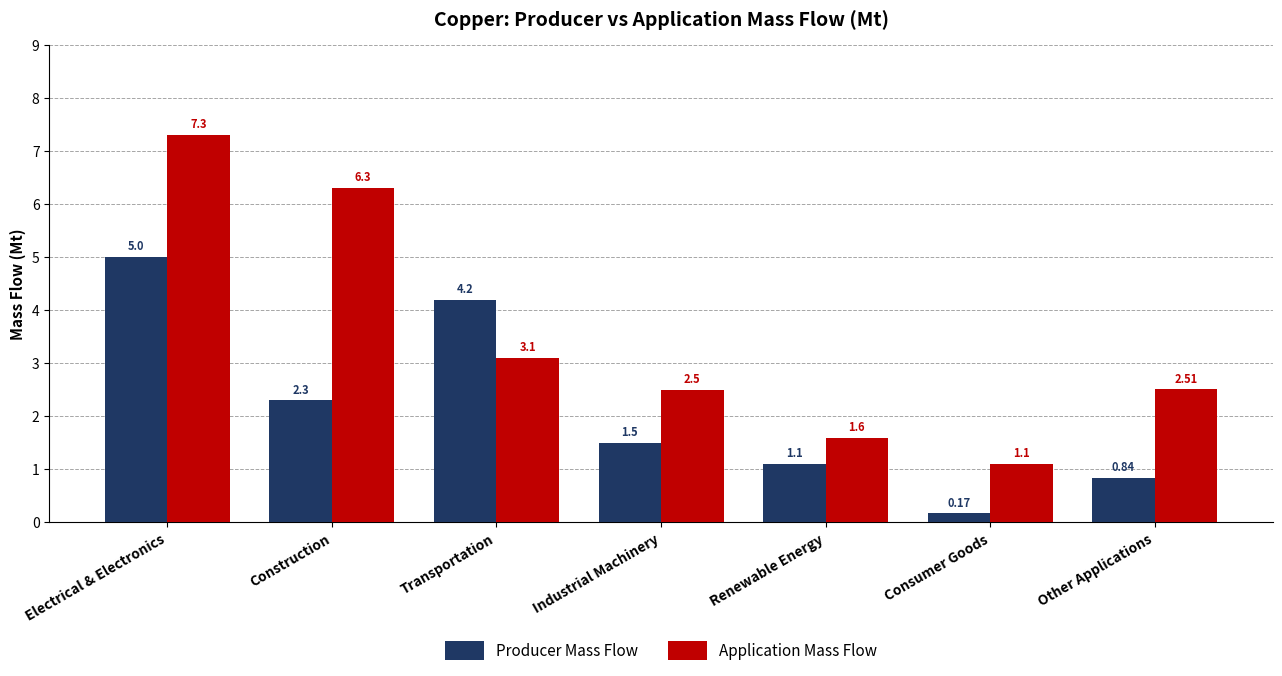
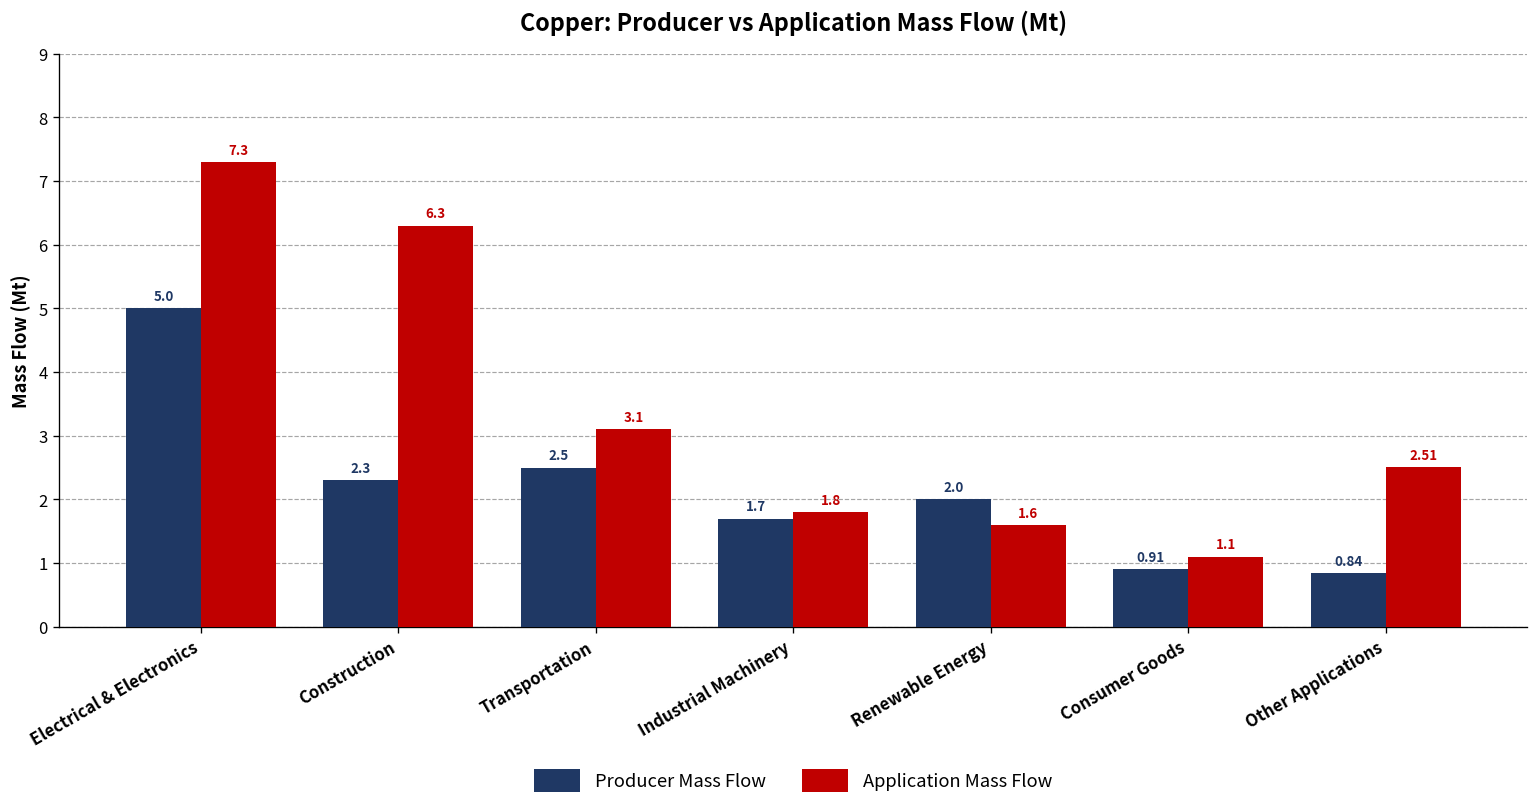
Producer Mass Flow, Transportation: 4.2 -> 2.5
Producer Mass Flow, Industrial Machinery: 1.5 -> 1.7
Application Mass Flow, Industrial Machinery: 2.5 -> 1.8
Producer Mass Flow, Renewable Energy: 1.1 -> 2.0
Producer Mass Flow, Consumer Goods: 0.17 -> 0.91
